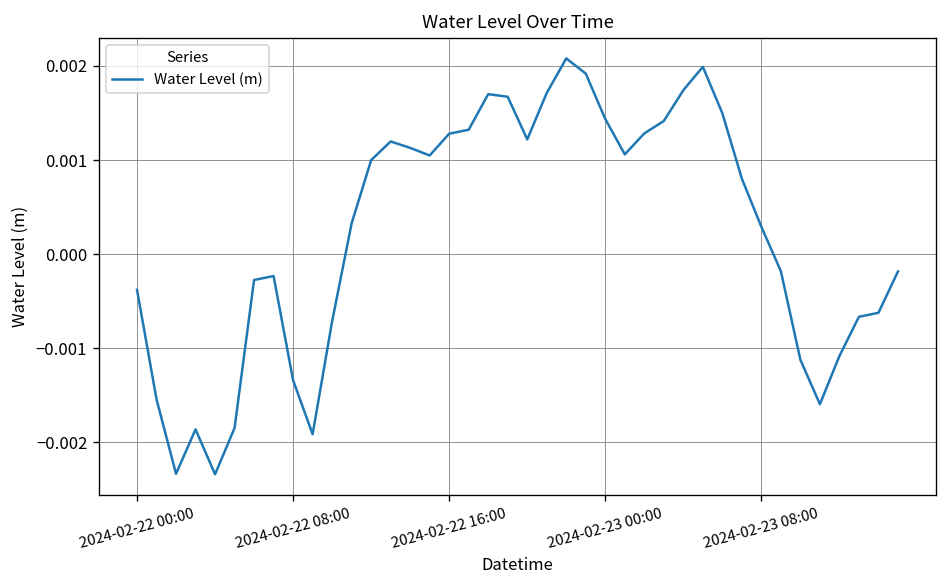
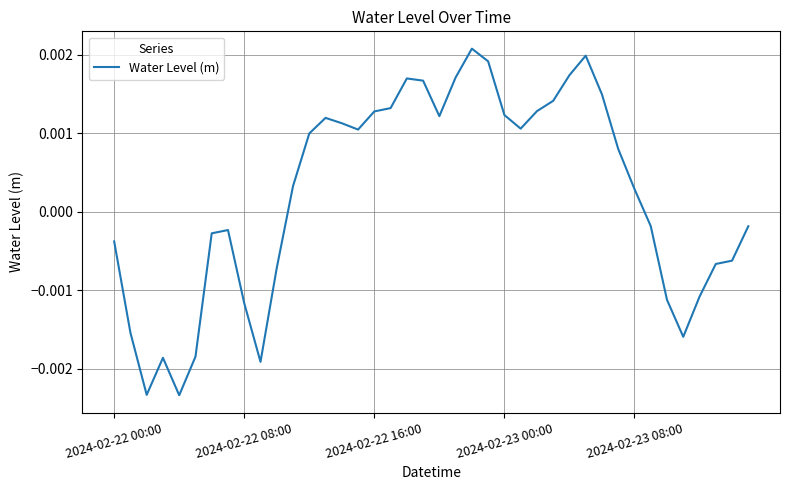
2024-02-22 08:00: -0.0013 -> -0.0012
2024-02-23 00:00: 0.0014 -> 0.0012
